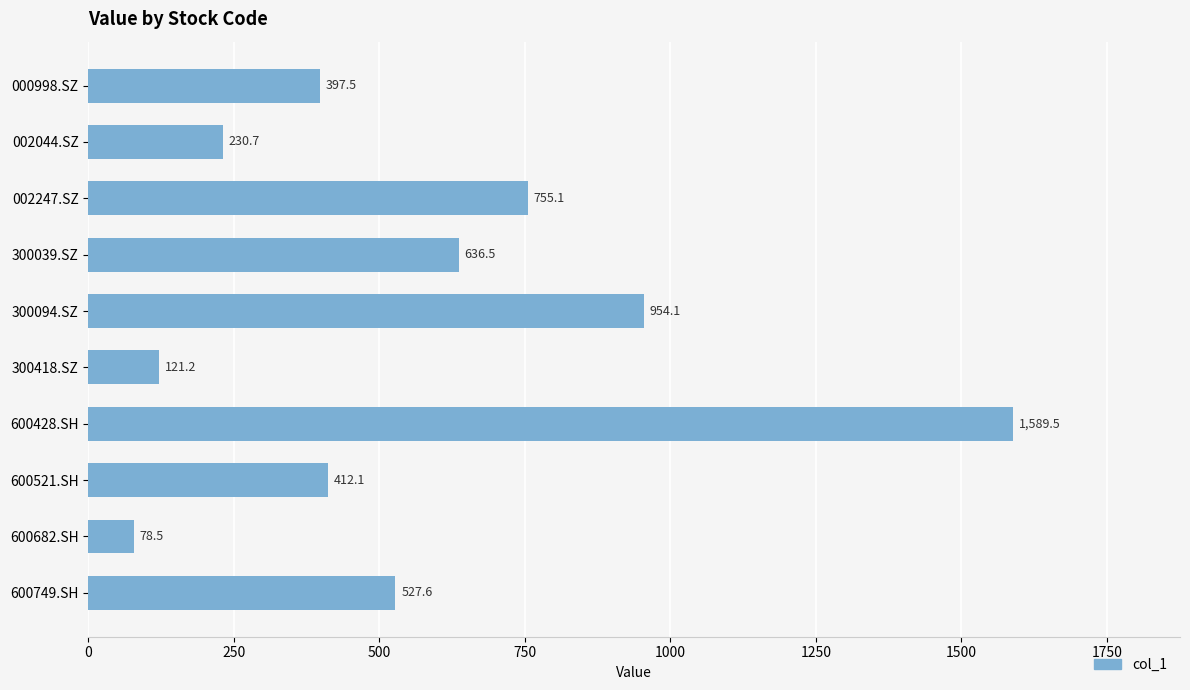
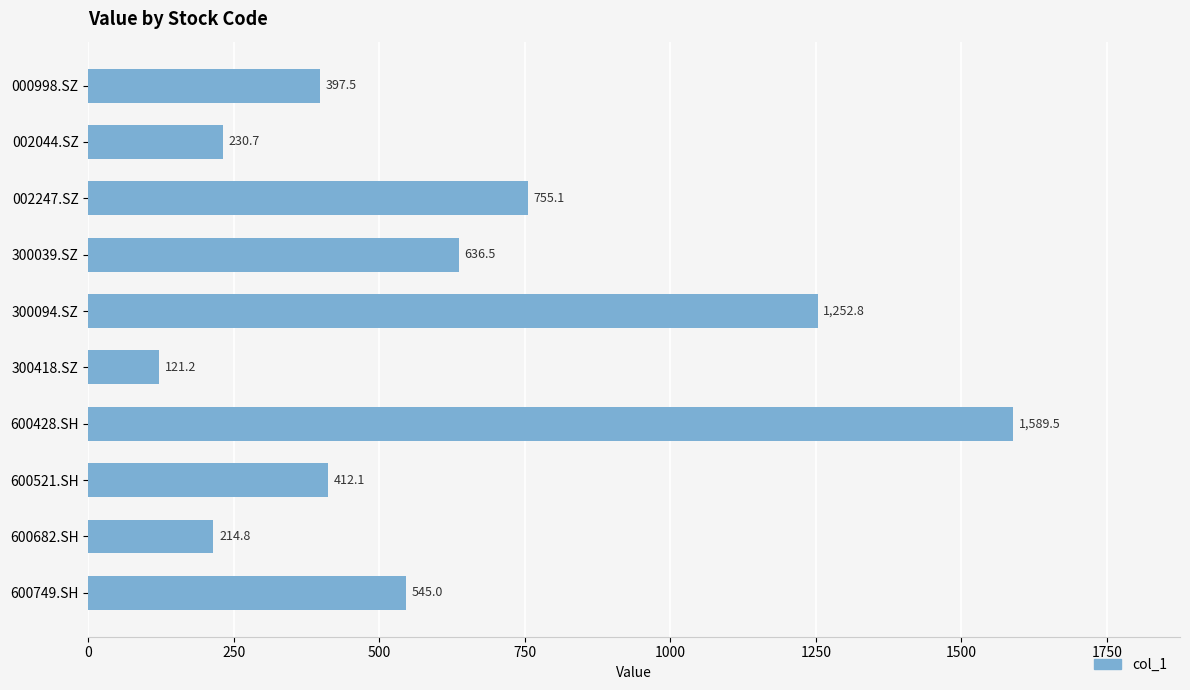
300094.SZ: 954.1 -> 1,252.8
600682.SH: 78.5 -> 214.8
600749.SH: 527.6 -> 545.0
